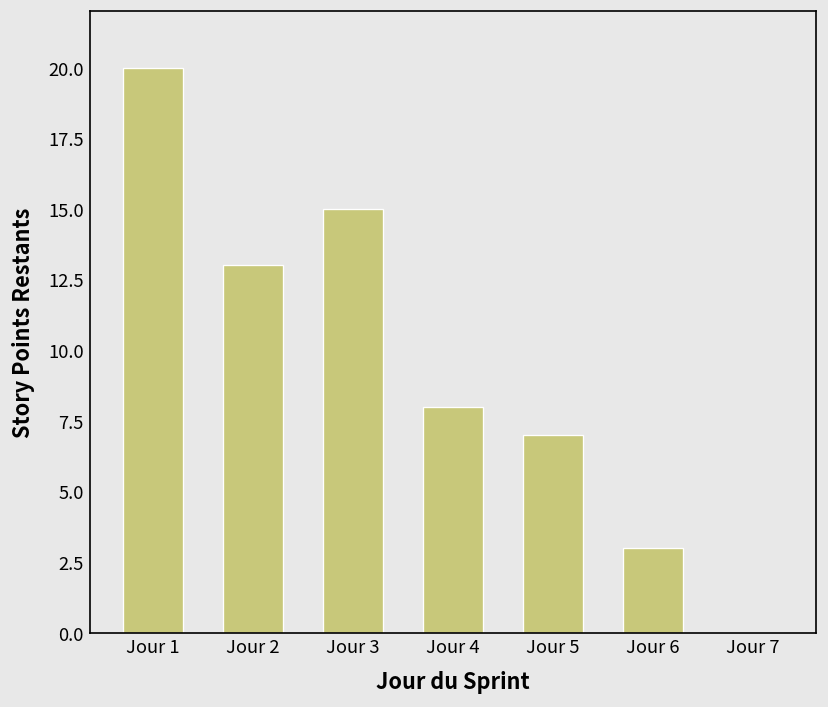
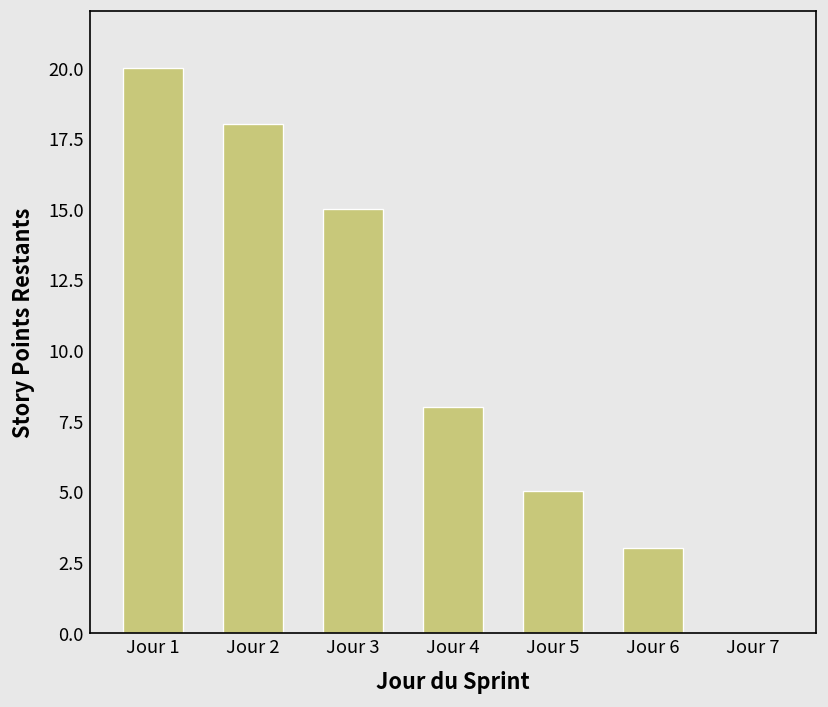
Jour 2: 13 -> 18
Jour 5: 7 -> 5
